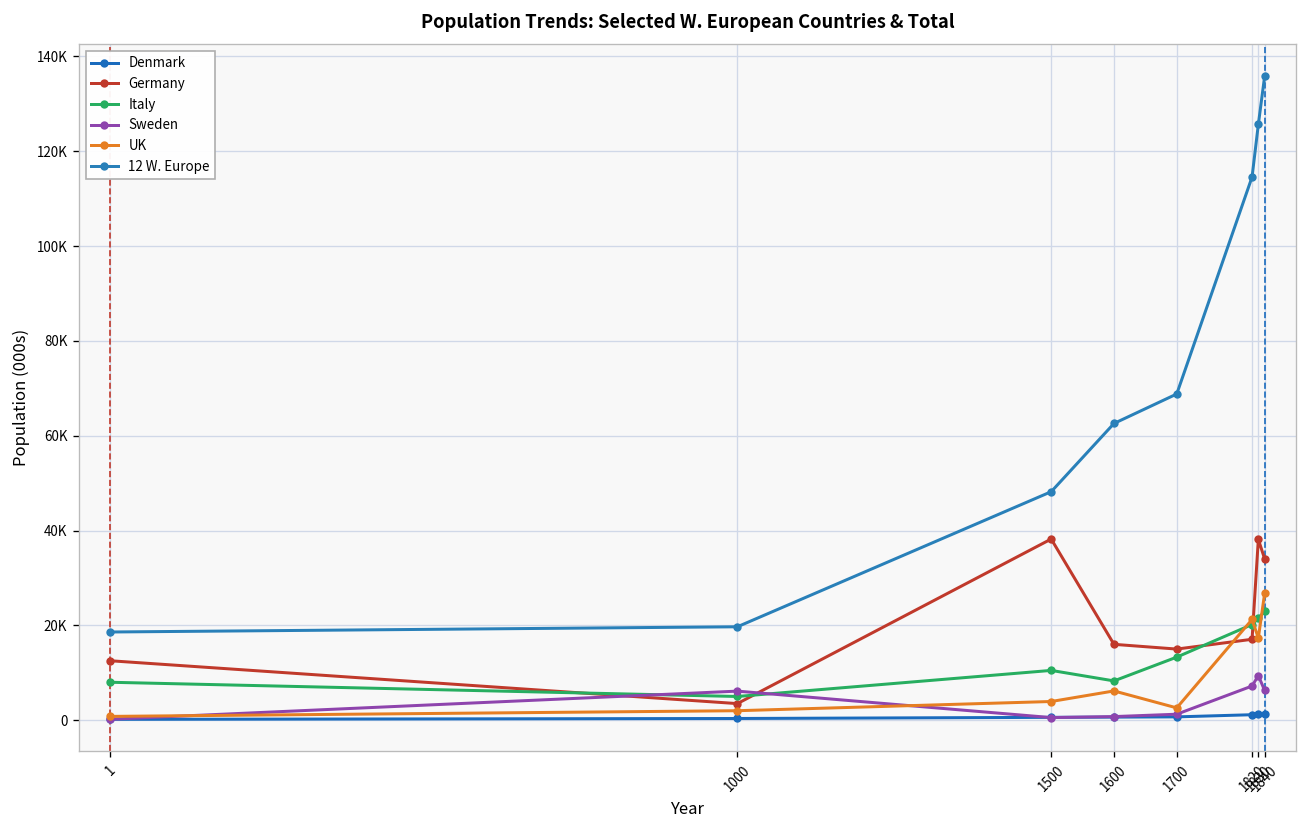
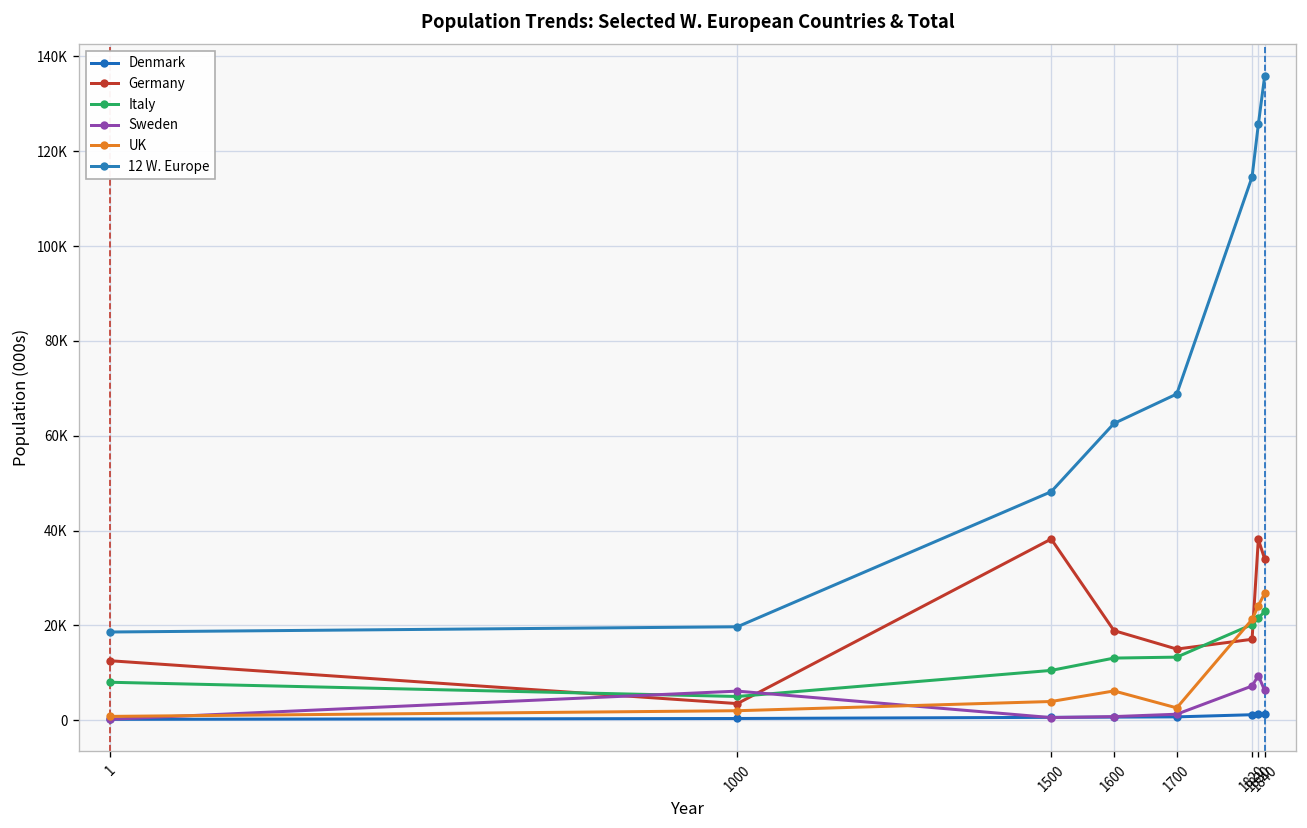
Germany, 1600: 16000 -> 19000
Italy, 1600: 8000 -> 13000
UK, 1830: 17000 -> 24000
